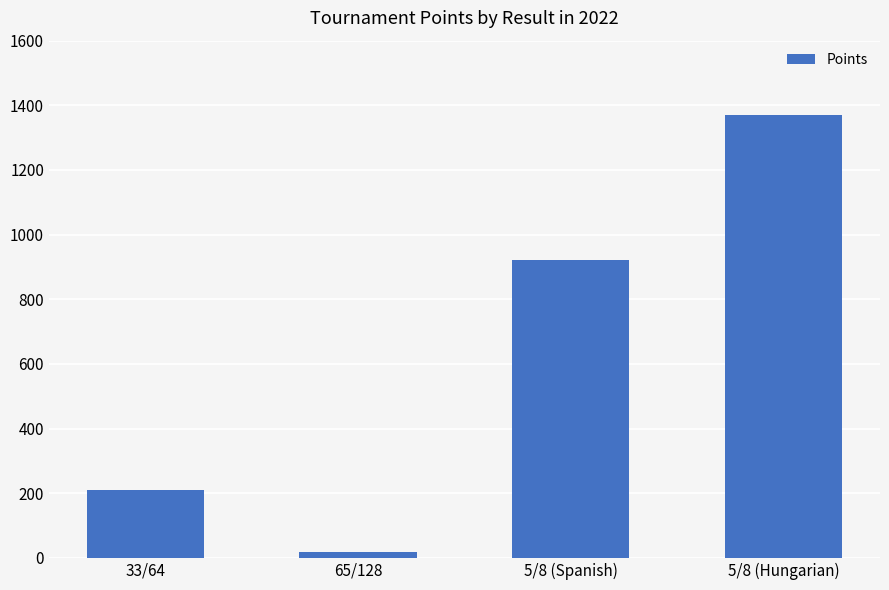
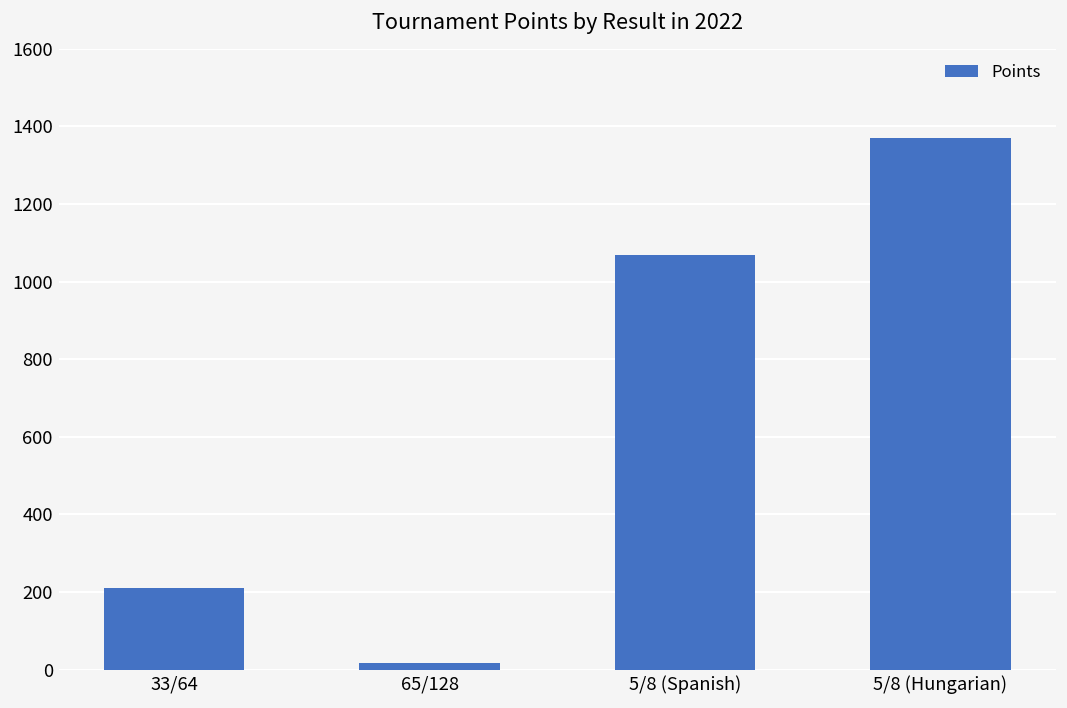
5/8 (Spanish): 920 -> 1070
